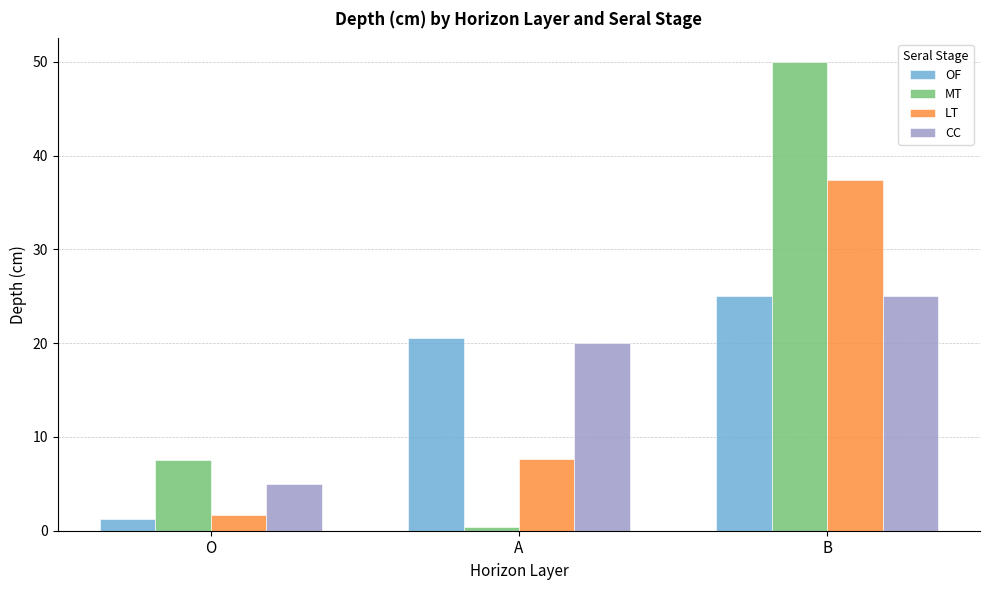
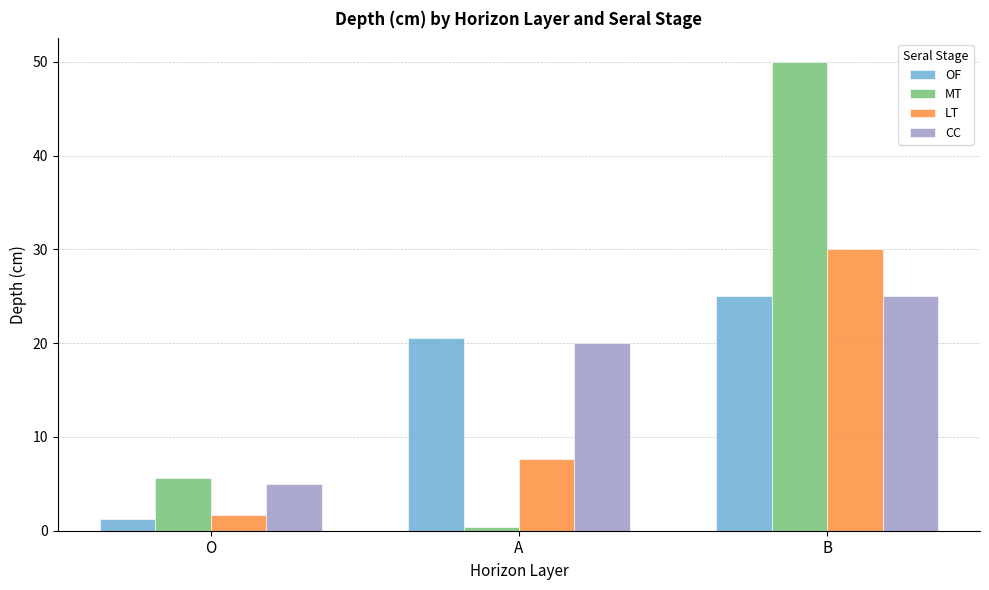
MT, O: 8 -> 6
LT, B: 37 -> 30
